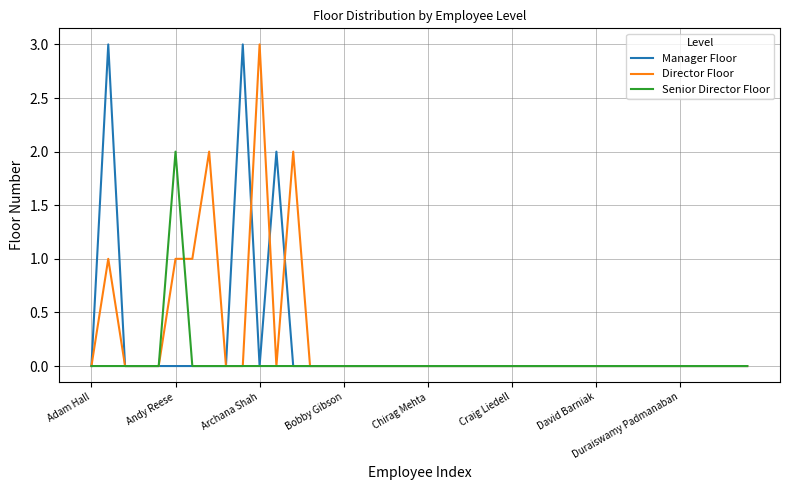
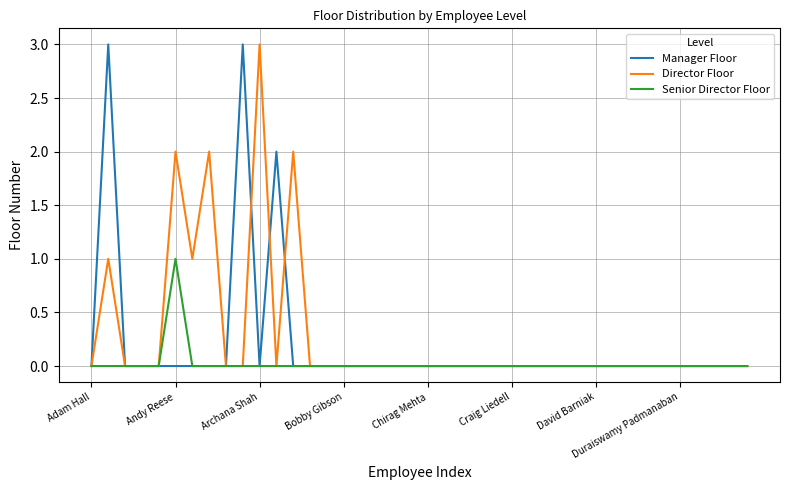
Director Floor, Andy Reese: 1 -> 2
Senior Director Floor, Andy Reese: 2 -> 1
